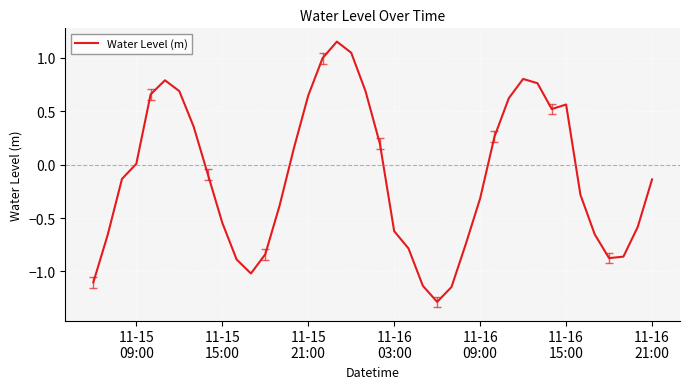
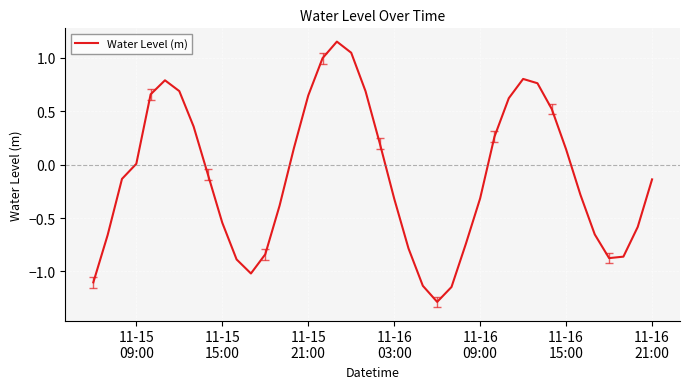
Water Level (m), 11-16 03:00: -0.62 -> -0.32
Water Level (m), 11-16 15:00: 0.56 -> 0.14
